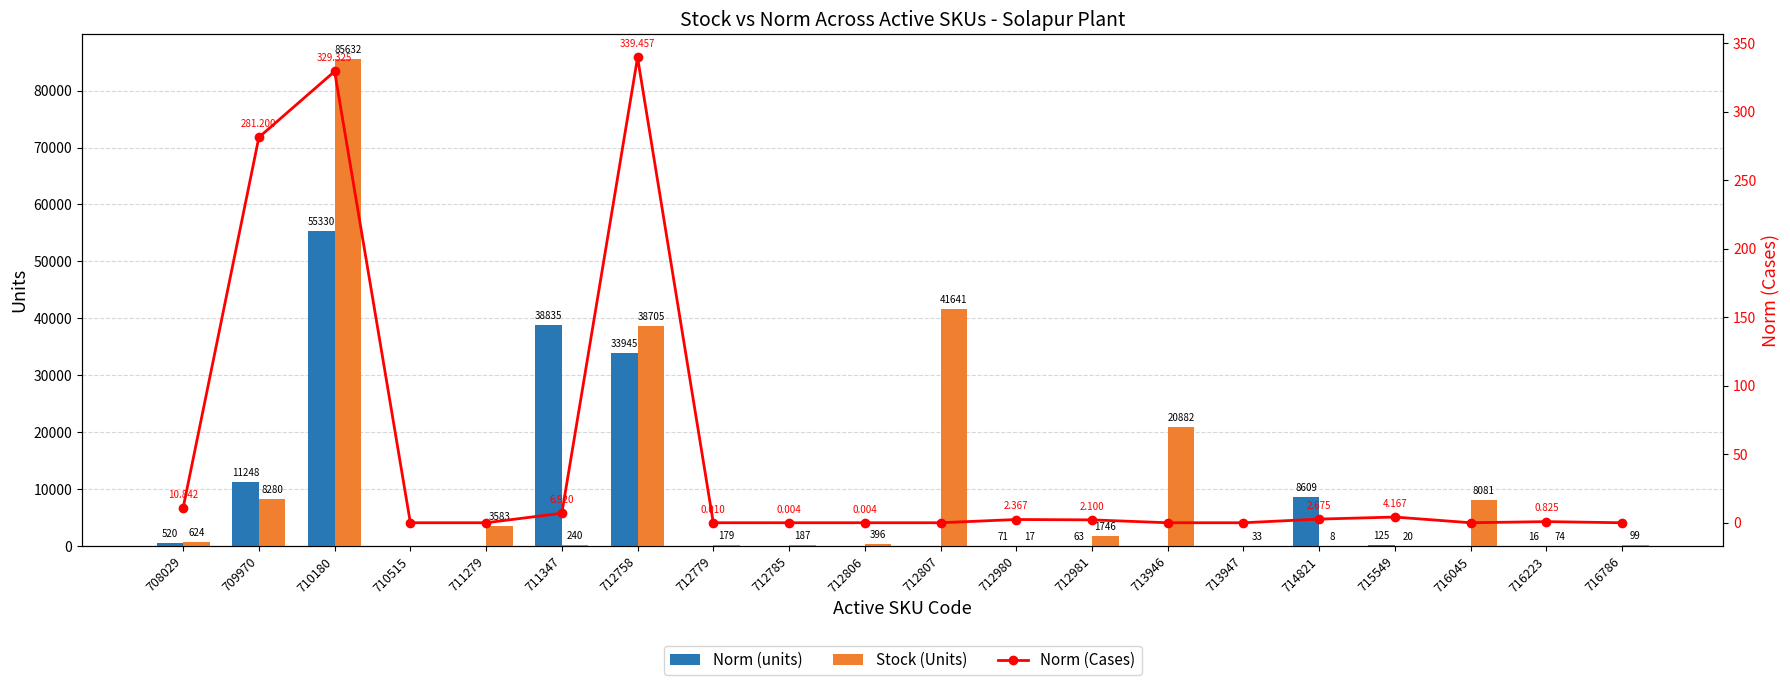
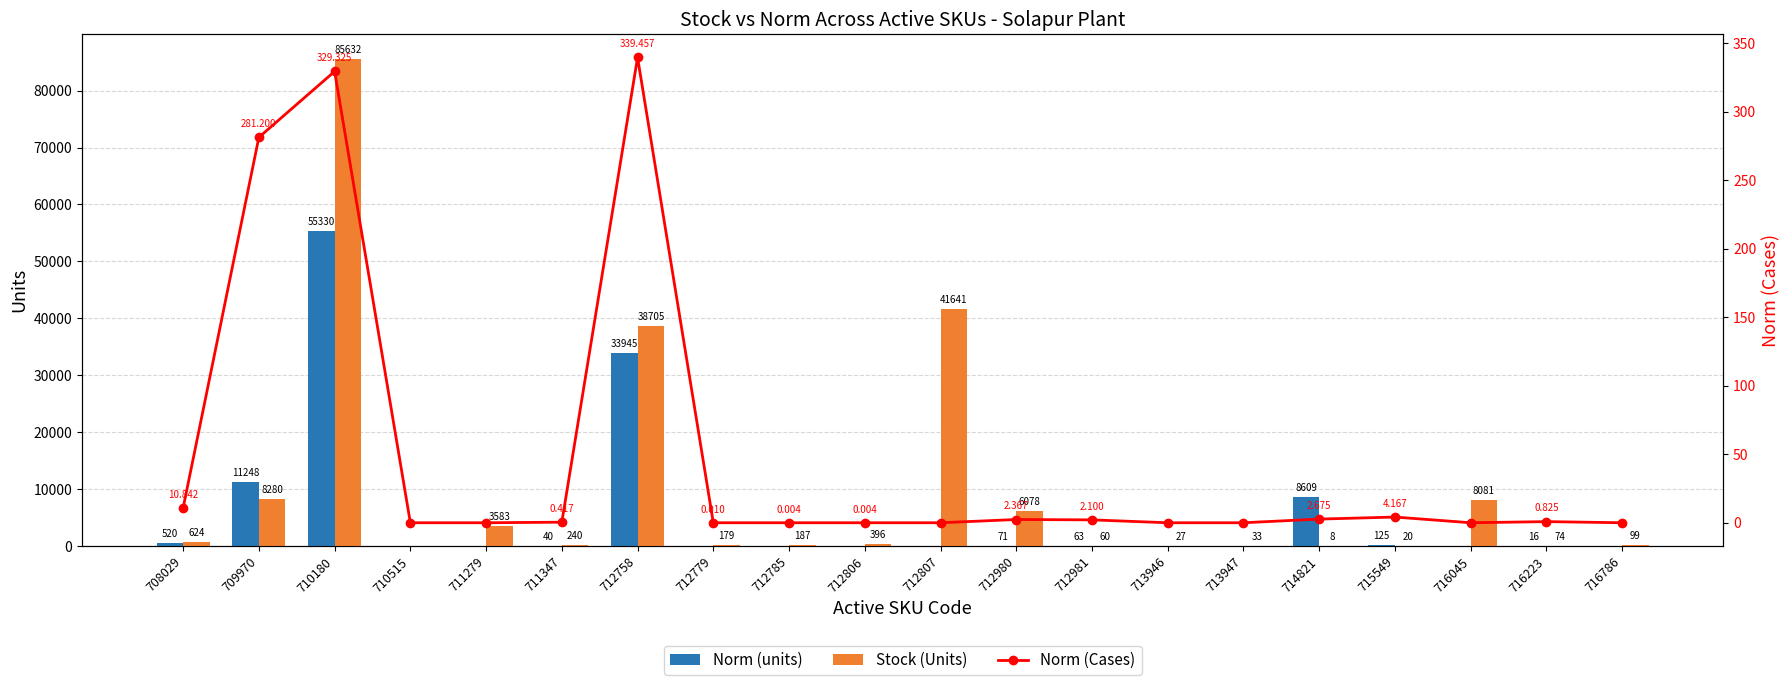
Norm (units), 711347: 38835 -> 40
Stock (Units), 712980: 17 -> 6078
Stock (Units), 712981: 1746 -> 60
Stock (Units), 713946: 20882 -> 27
Norm (Cases), 711347: 6.920 -> 0.417
